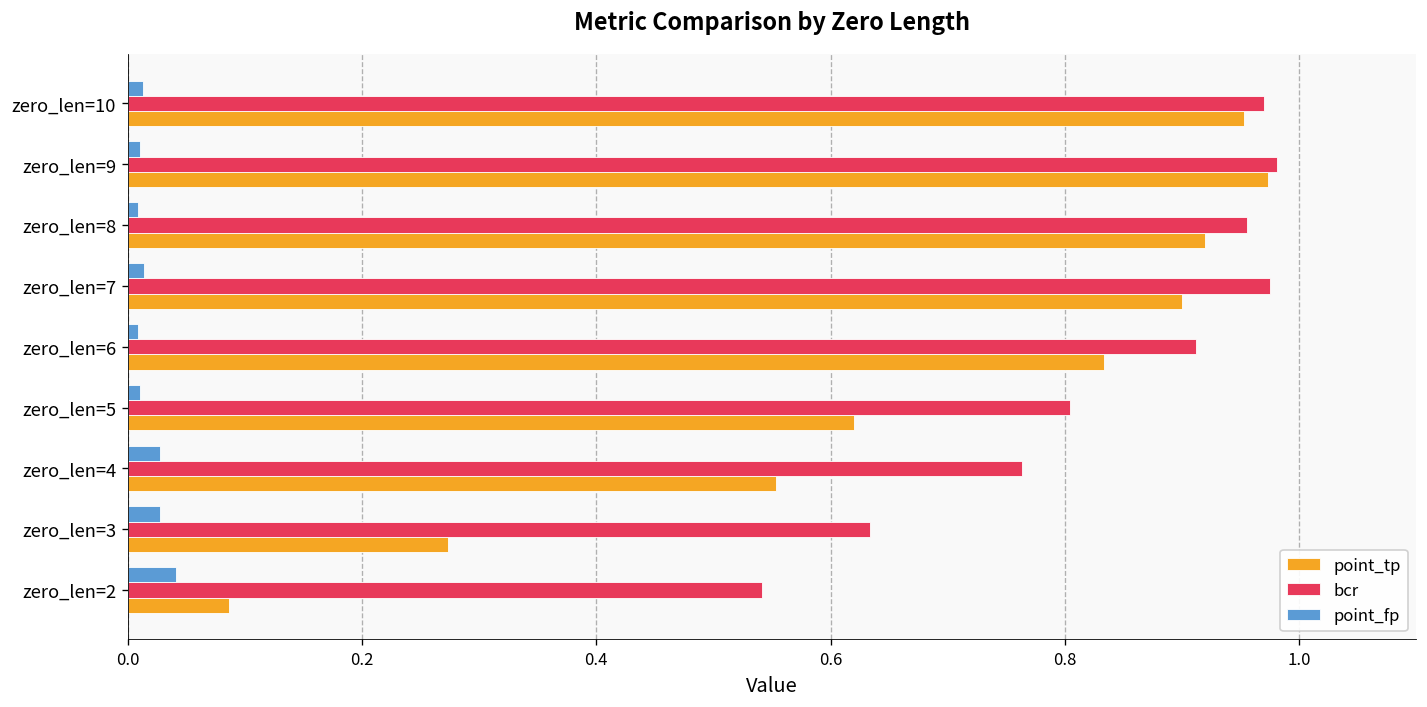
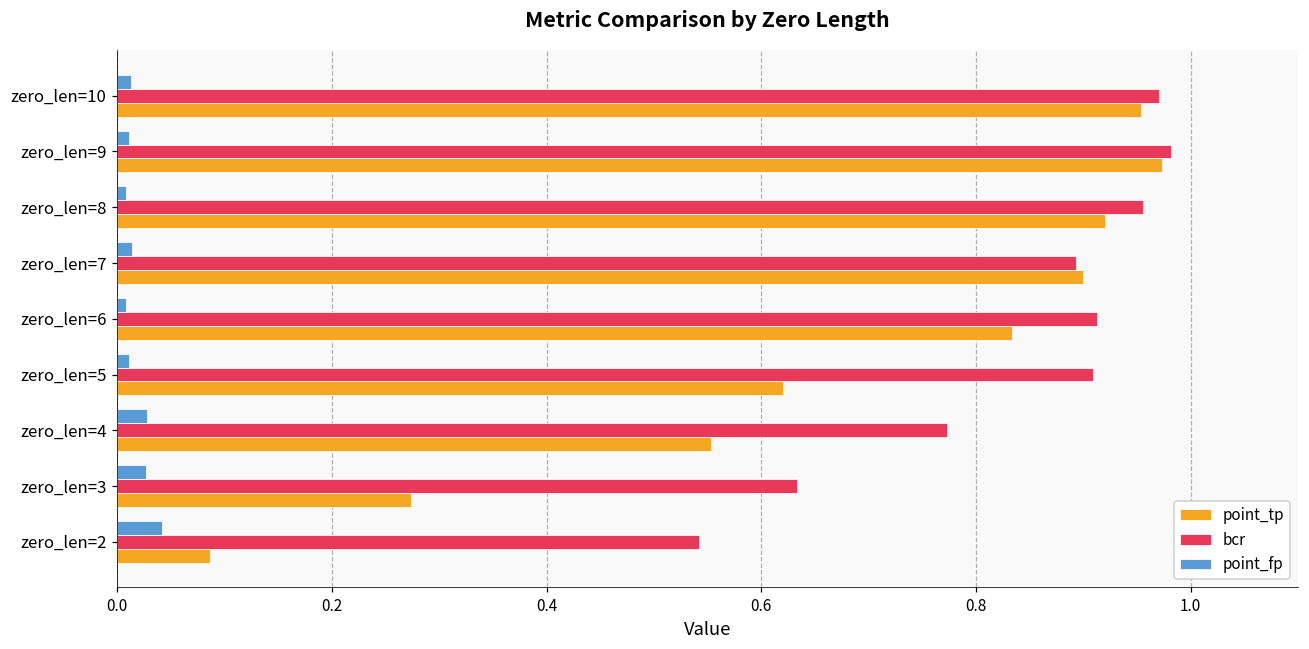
bcr, zero_len=7: 0.98 -> 0.89
bcr, zero_len=5: 0.80 -> 0.91
bcr, zero_len=4: 0.76 -> 0.77
